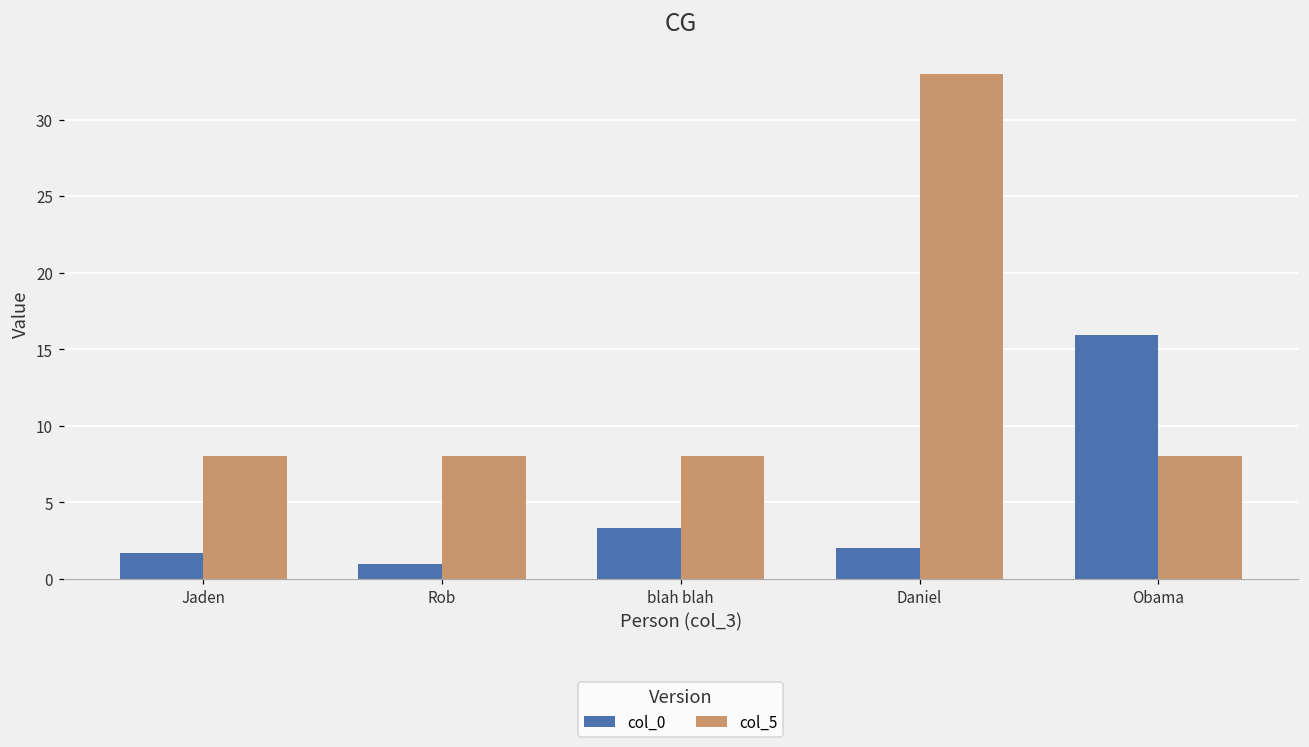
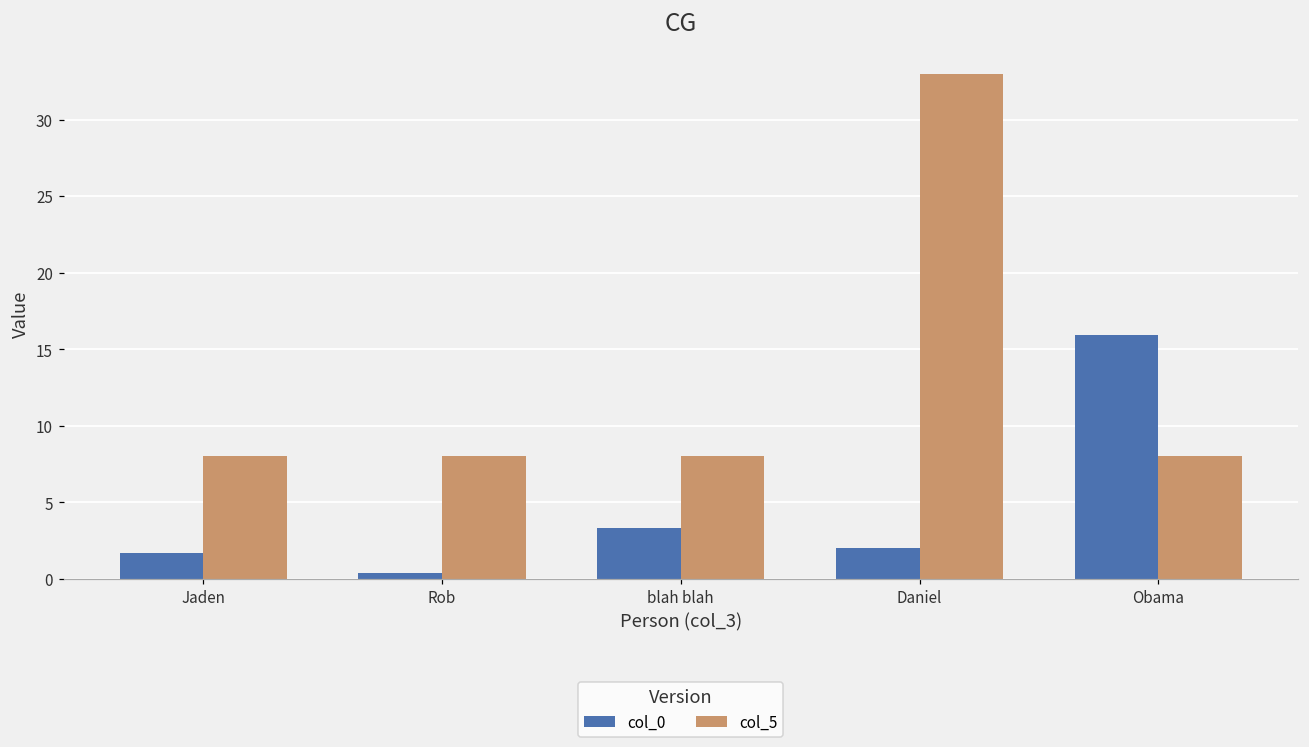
col_0, Rob: 1.0 -> 0.4
